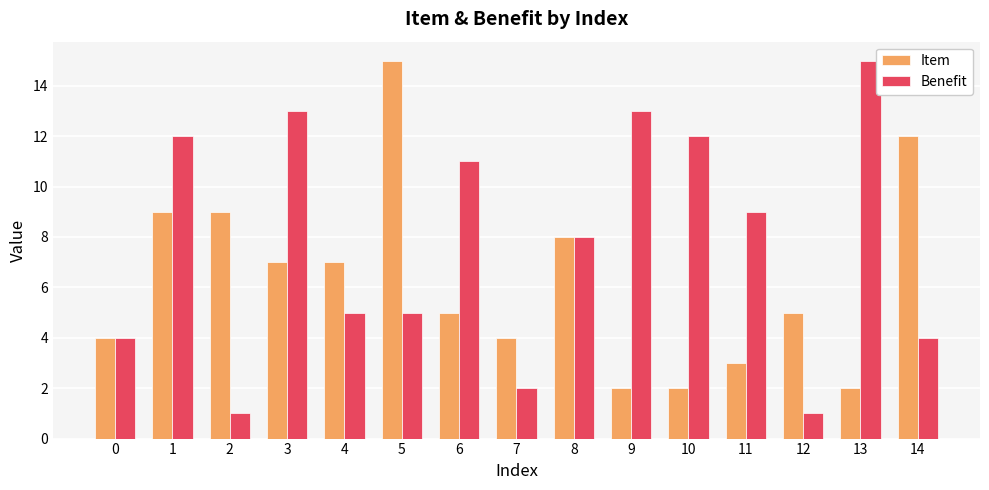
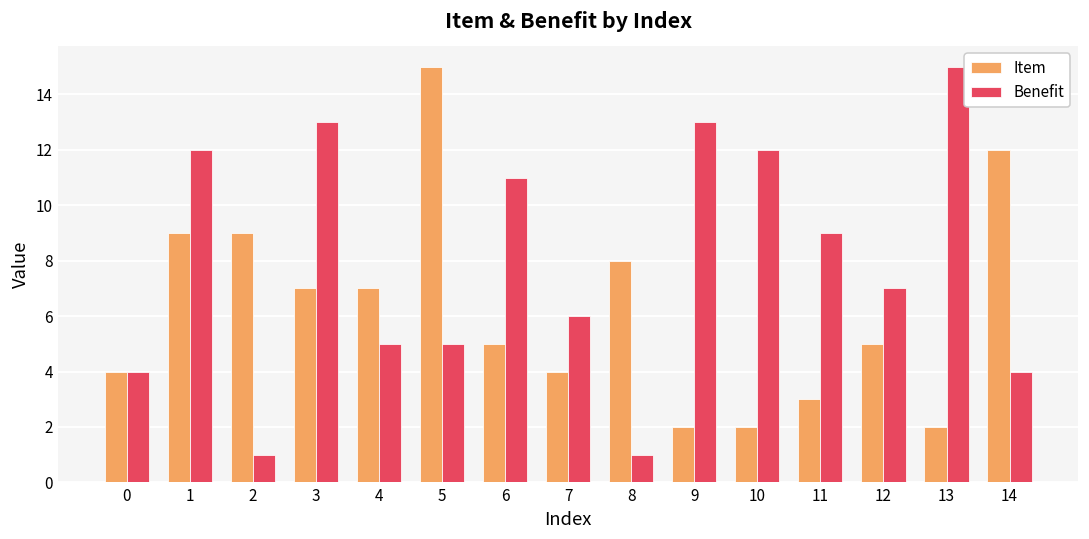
Benefit, 7: 2 -> 6
Benefit, 8: 8 -> 1
Benefit, 12: 1 -> 7
